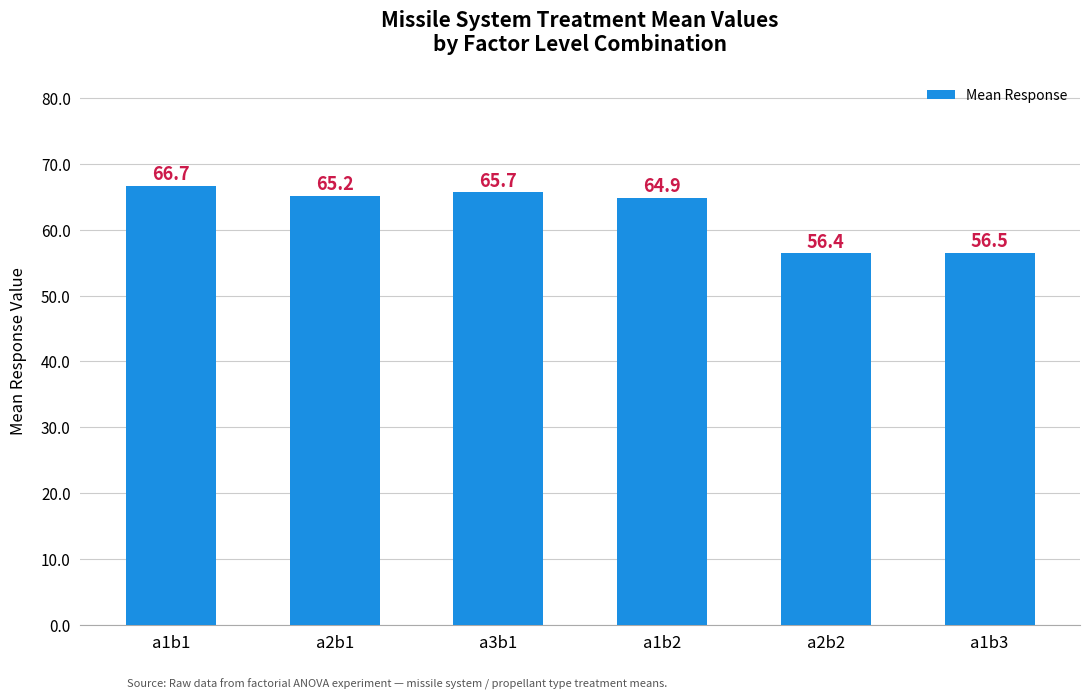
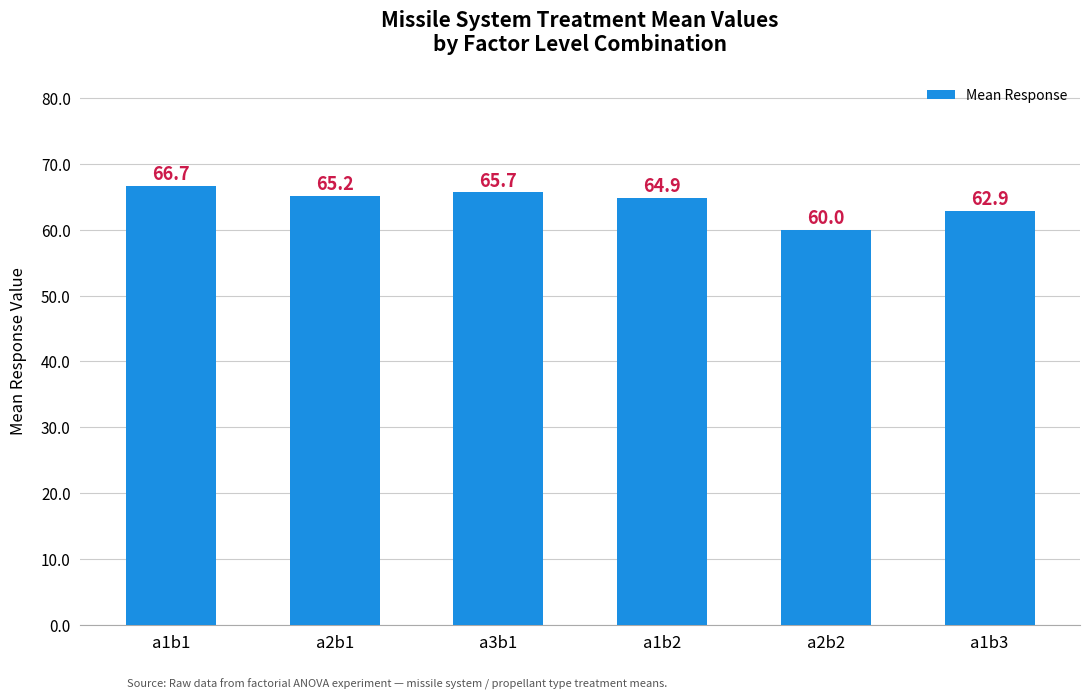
a2b2: 56.4 -> 60.0
a1b3: 56.5 -> 62.9
